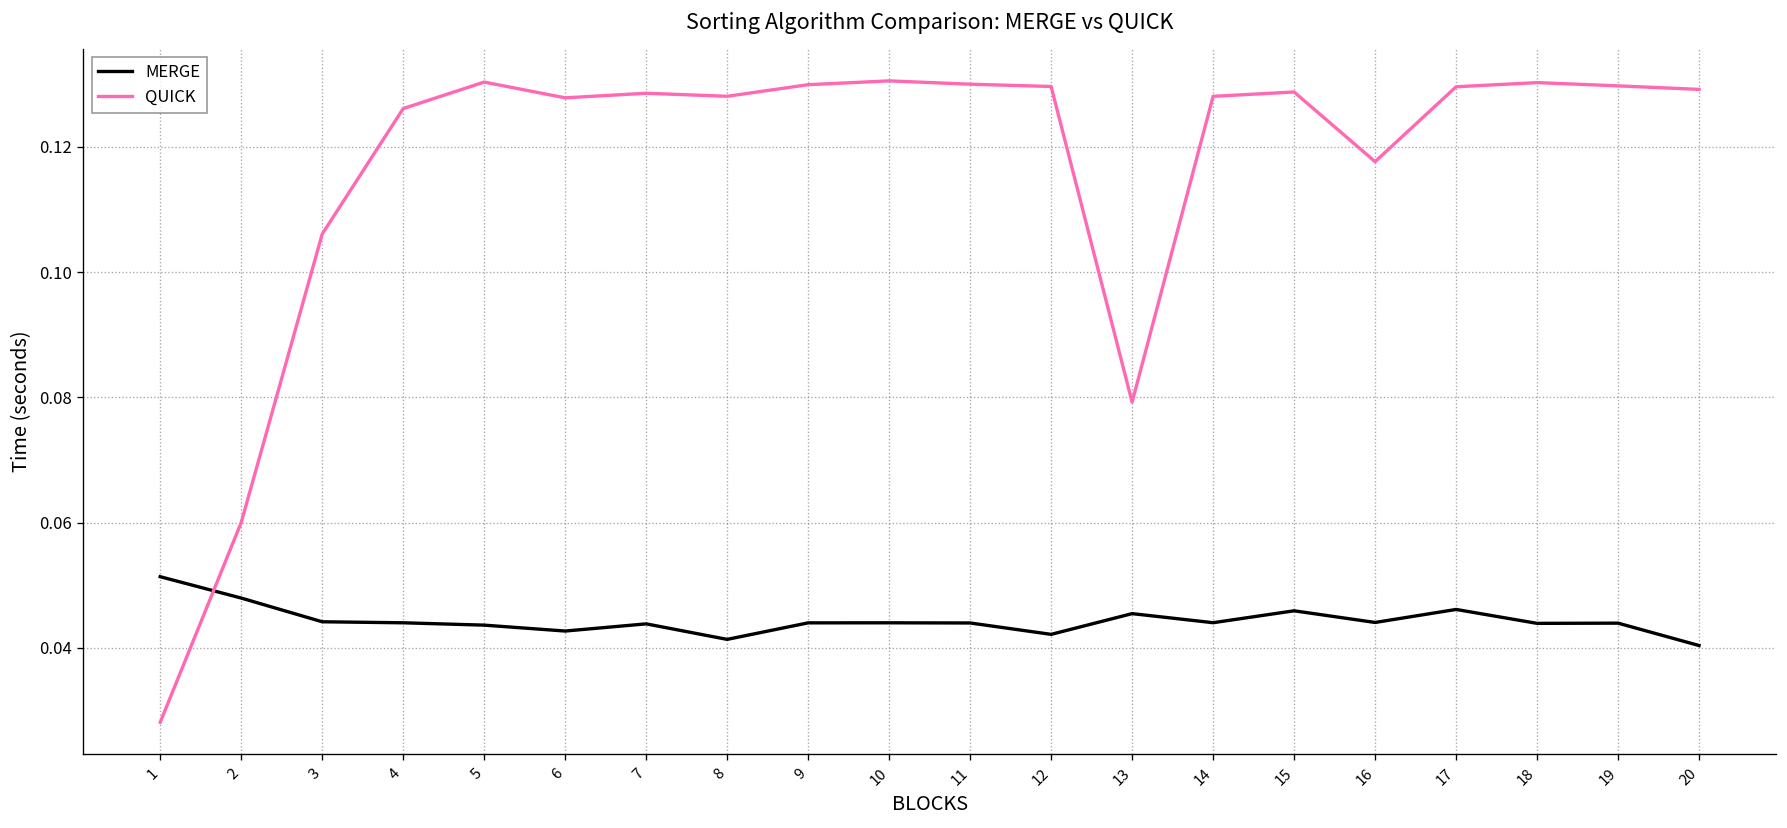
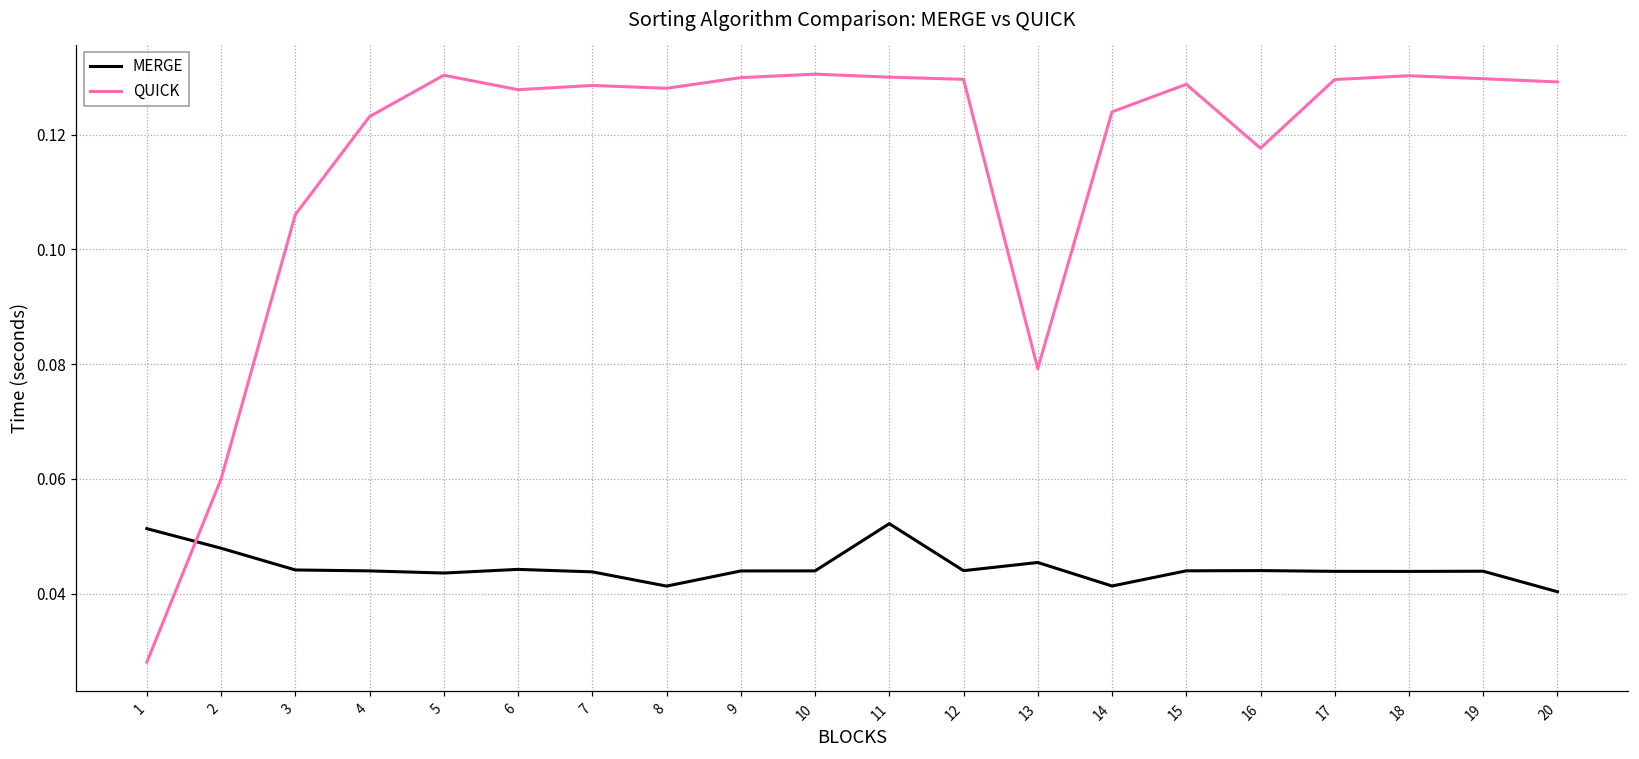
QUICK, 4: 0.126 -> 0.123
MERGE, 6: 0.043 -> 0.044
MERGE, 11: 0.044 -> 0.052
MERGE, 12: 0.042 -> 0.044
MERGE, 14: 0.044 -> 0.041
QUICK, 14: 0.128 -> 0.124
MERGE, 15: 0.046 -> 0.044
MERGE, 17: 0.046 -> 0.044
